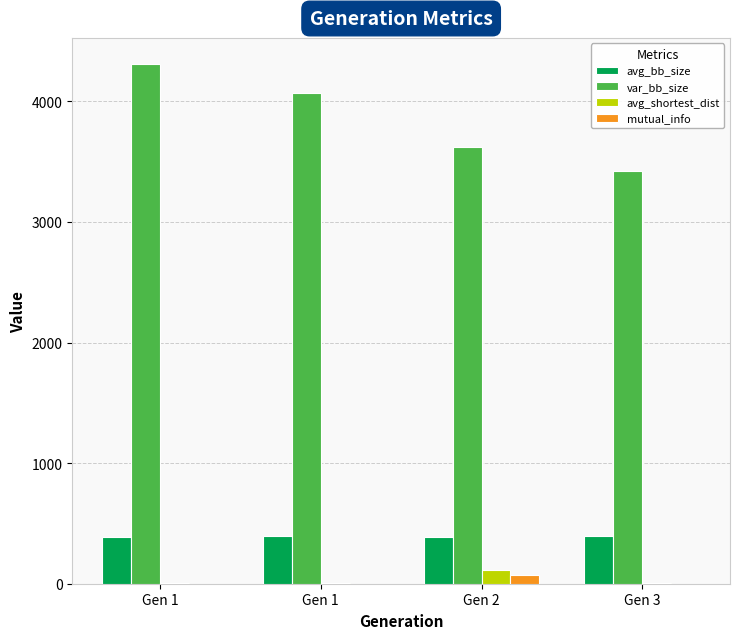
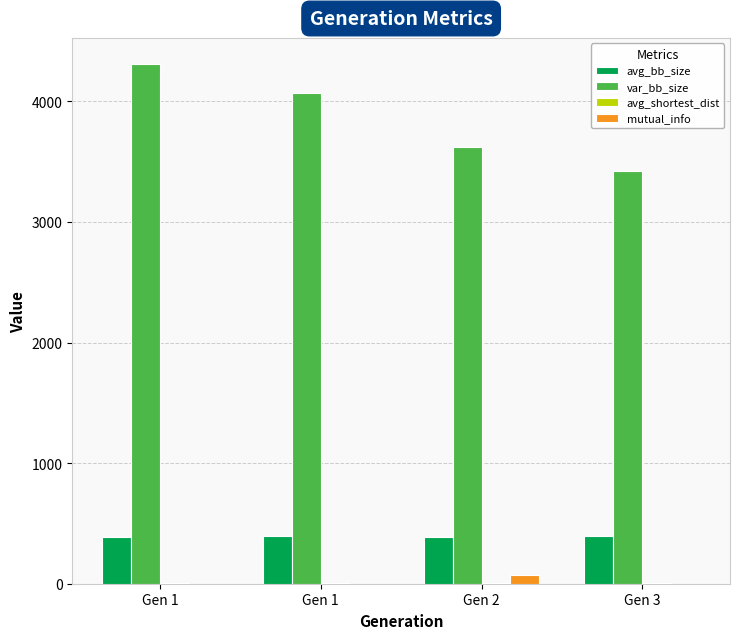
avg_shortest_dist, Gen 2: 110 -> 0
